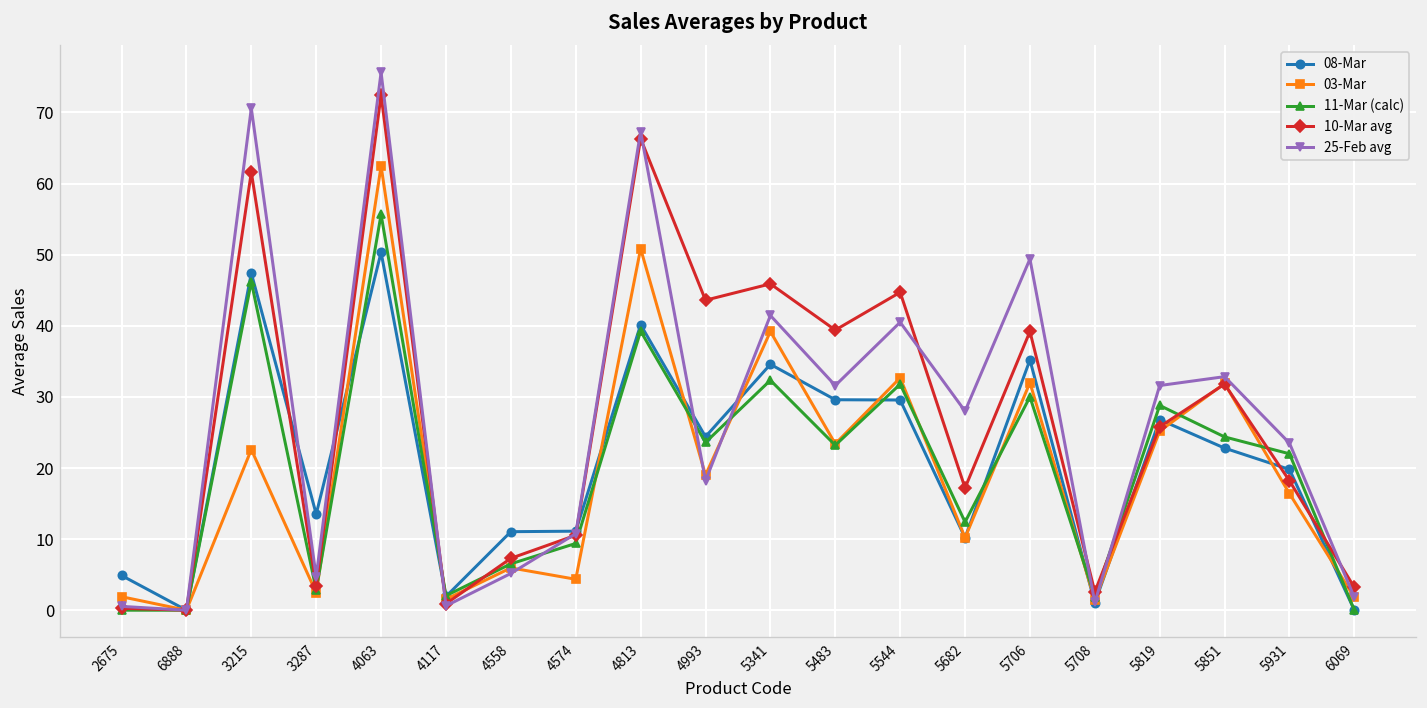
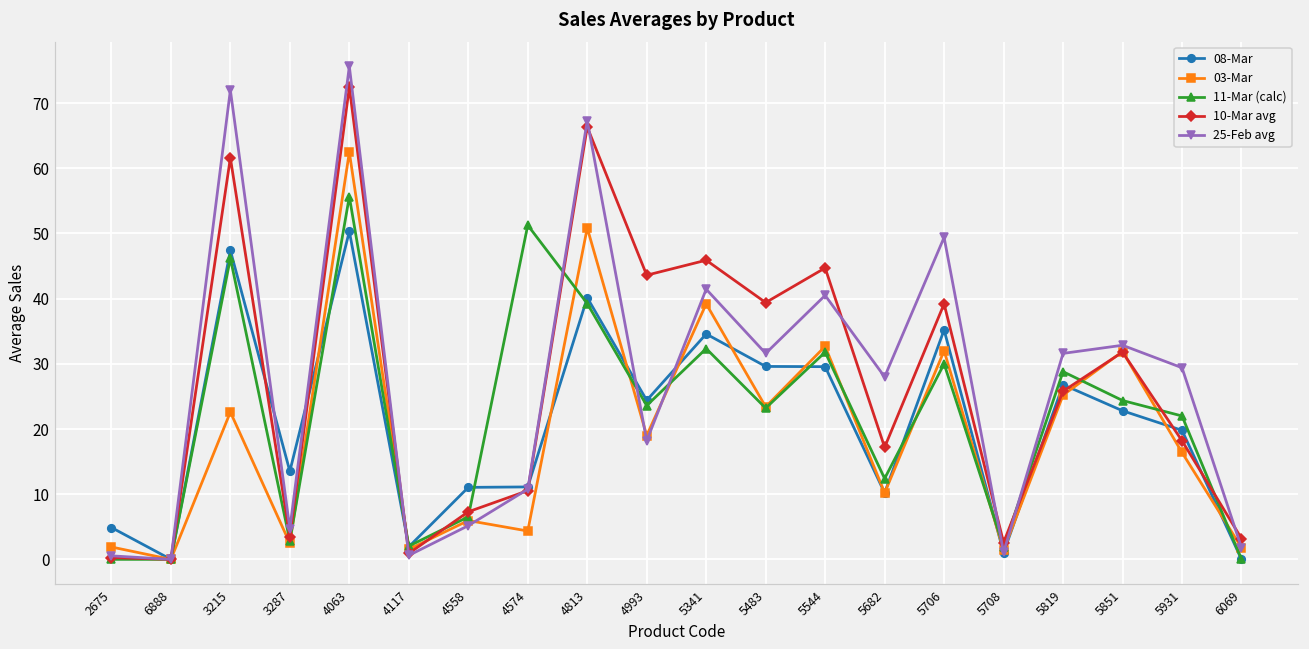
25-Feb avg, 3215: 71 -> 72
11-Mar (calc), 4574: 9 -> 51
25-Feb avg, 5931: 24 -> 29
